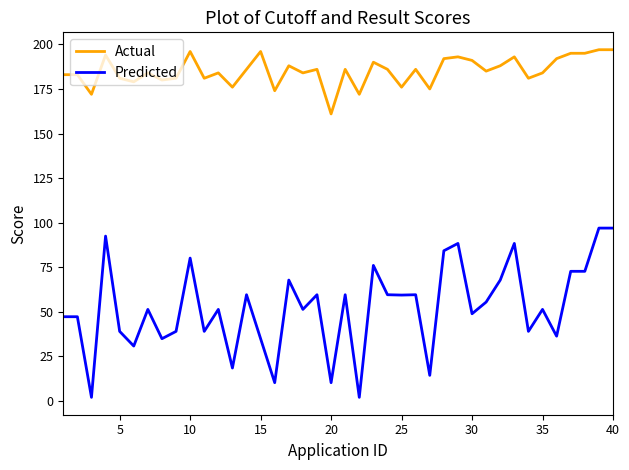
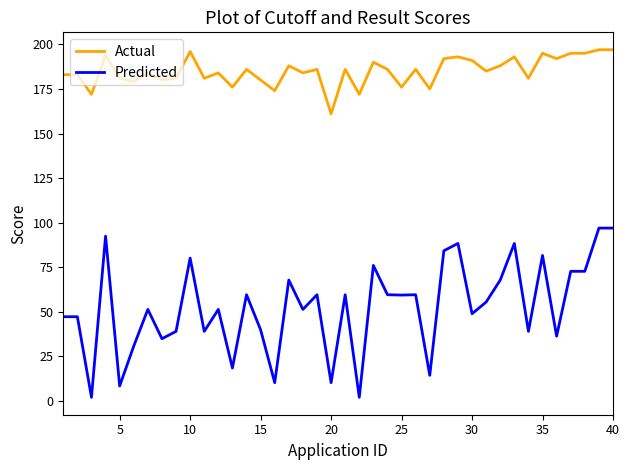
Predicted, 5: 39 -> 8
Actual, 15: 196 -> 180
Predicted, 15: 35 -> 40
Actual, 35: 184 -> 195
Predicted, 35: 51 -> 82
